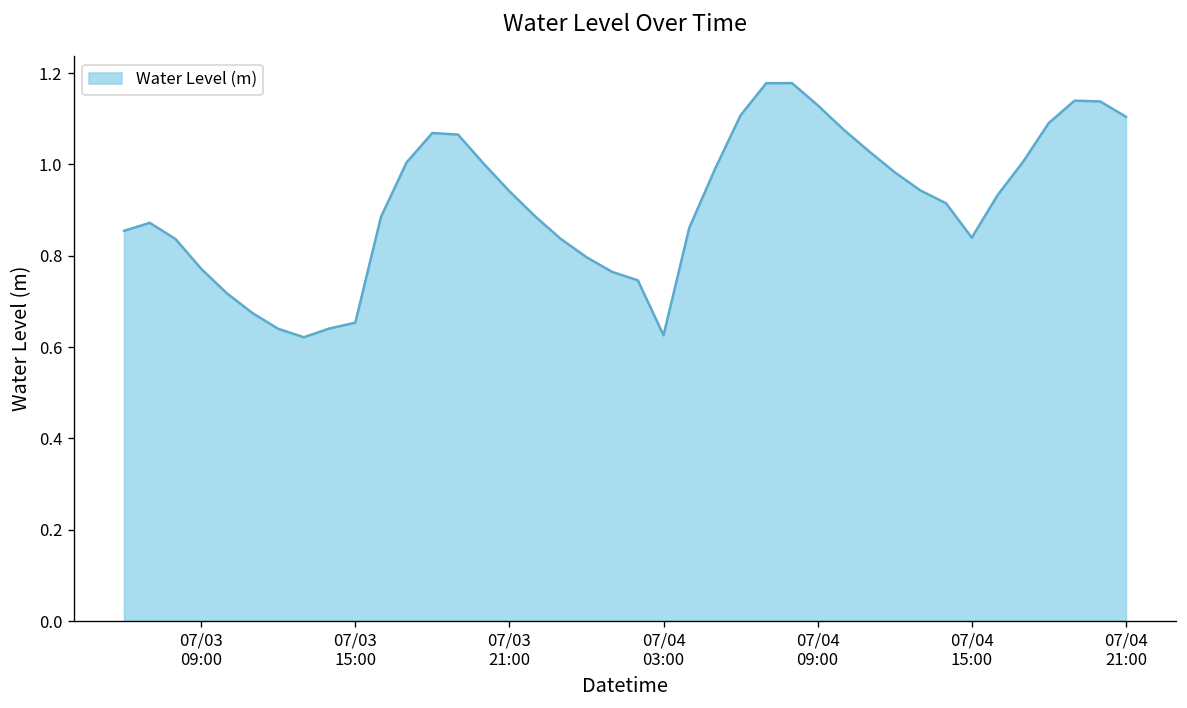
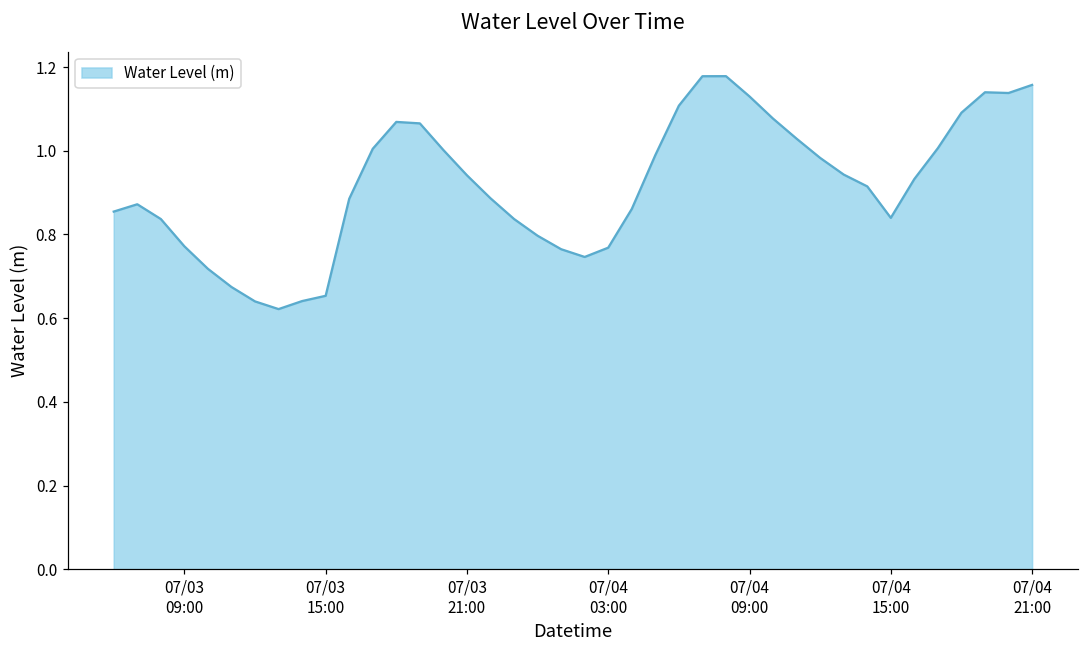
07/04 03:00: 0.63 -> 0.77
07/04 21:00: 1.10 -> 1.16
